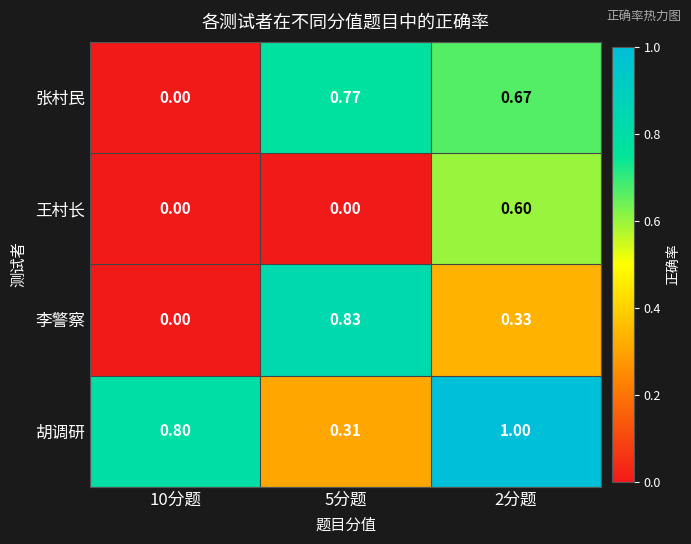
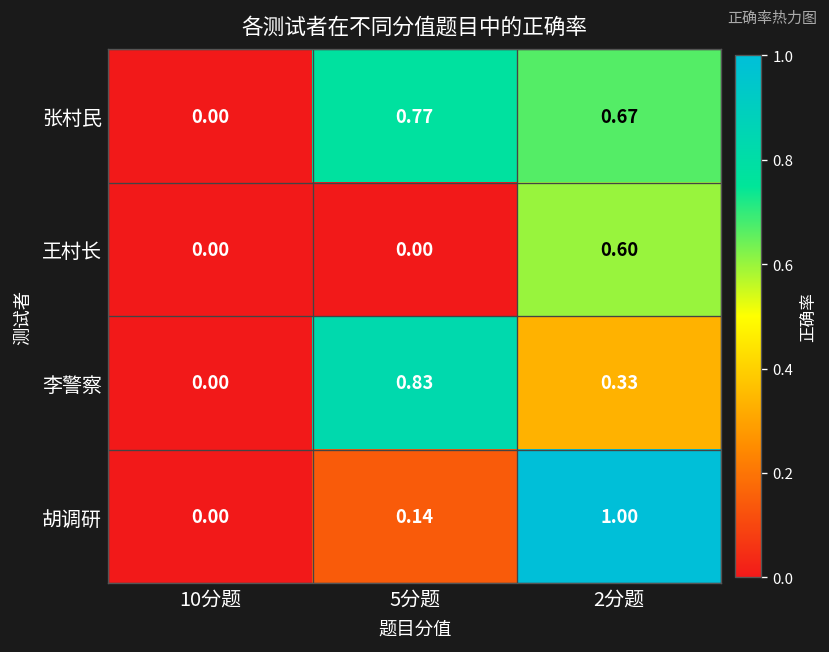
胡调研, 10分题: 0.80 -> 0.00
胡调研, 5分题: 0.31 -> 0.14
